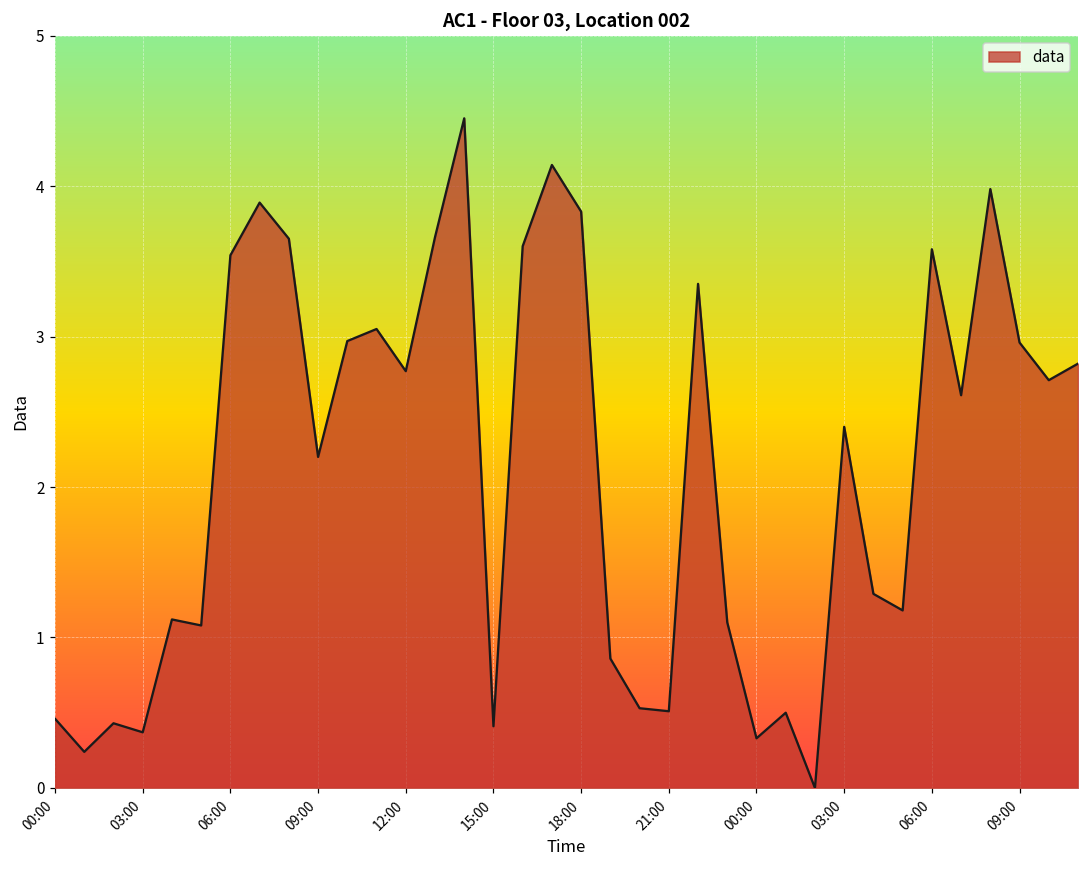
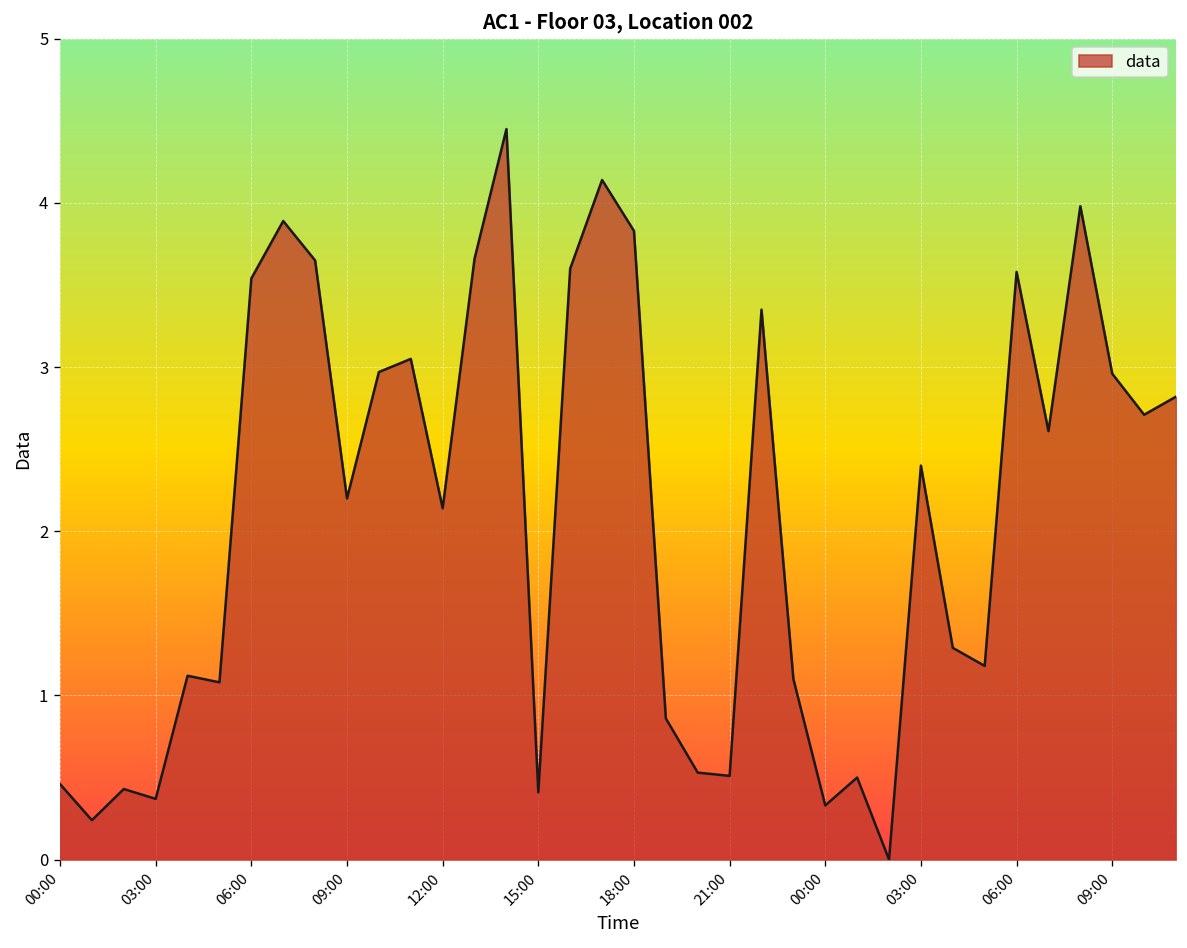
12:00: 2.77 -> 2.14
